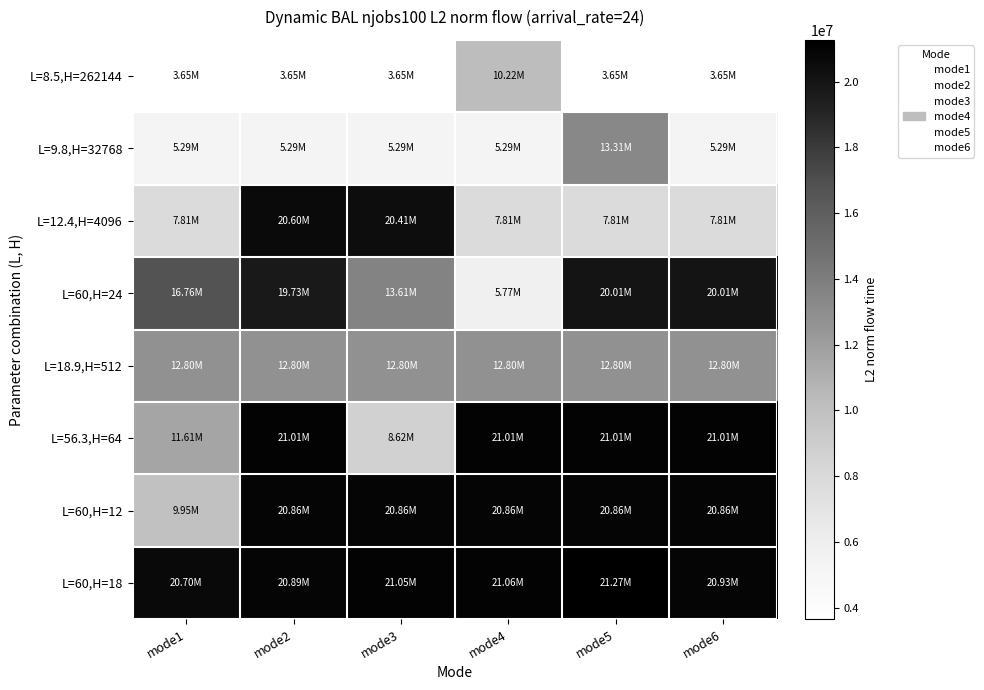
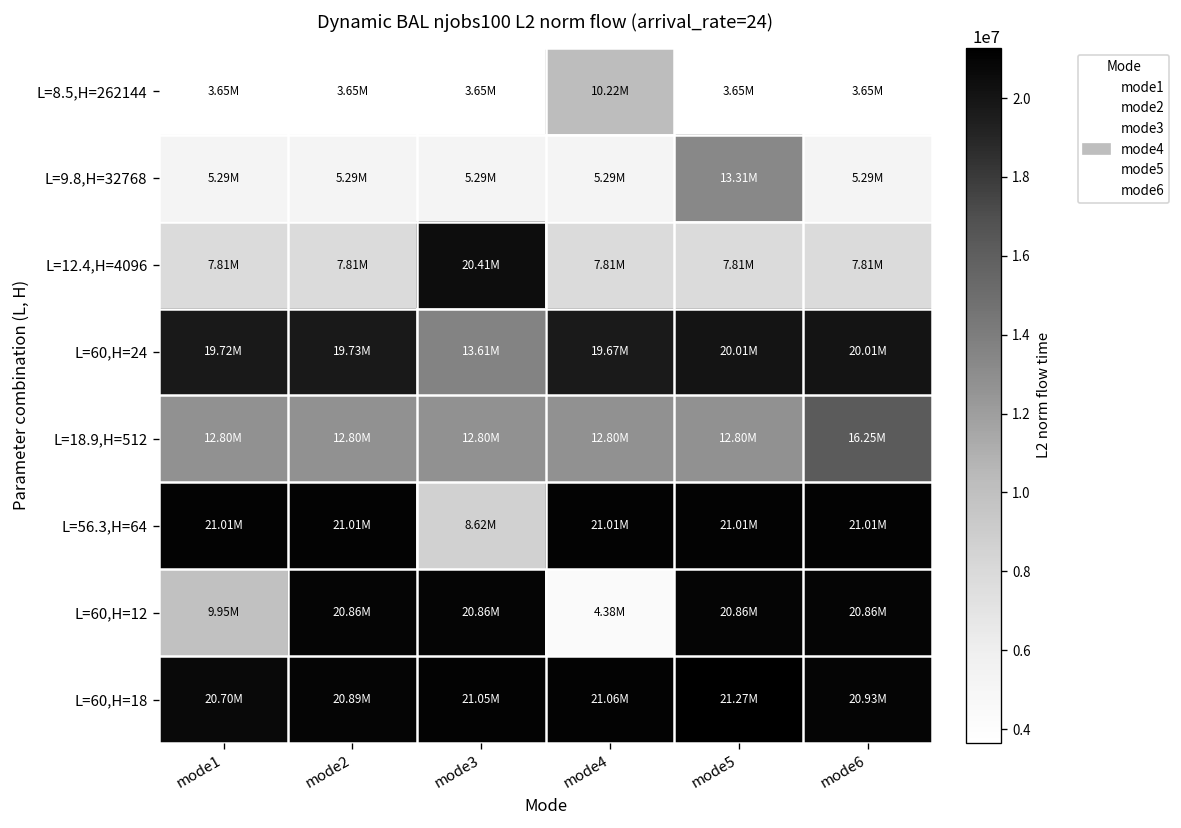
L=12.4,H=4096, mode2: 20.60M -> 7.81M
L=60,H=24, mode1: 16.76M -> 19.72M
L=60,H=24, mode4: 5.77M -> 19.67M
L=18.9,H=512, mode6: 12.80M -> 16.25M
L=56.3,H=64, mode1: 11.61M -> 21.01M
L=60,H=12, mode4: 20.86M -> 4.38M
